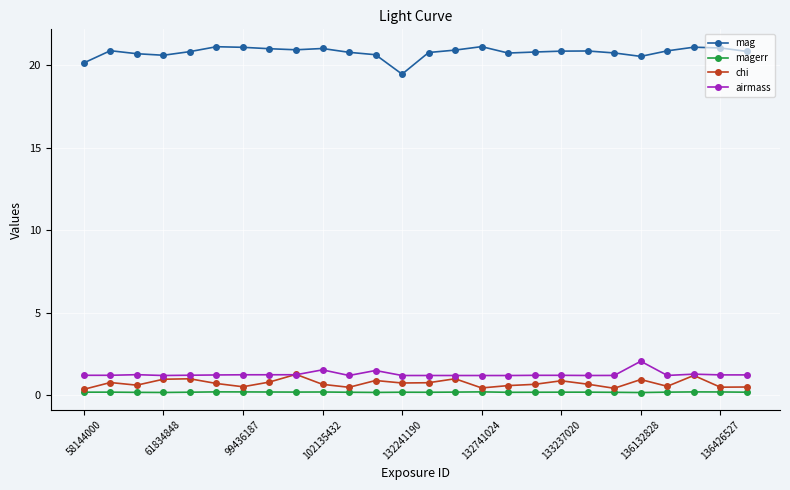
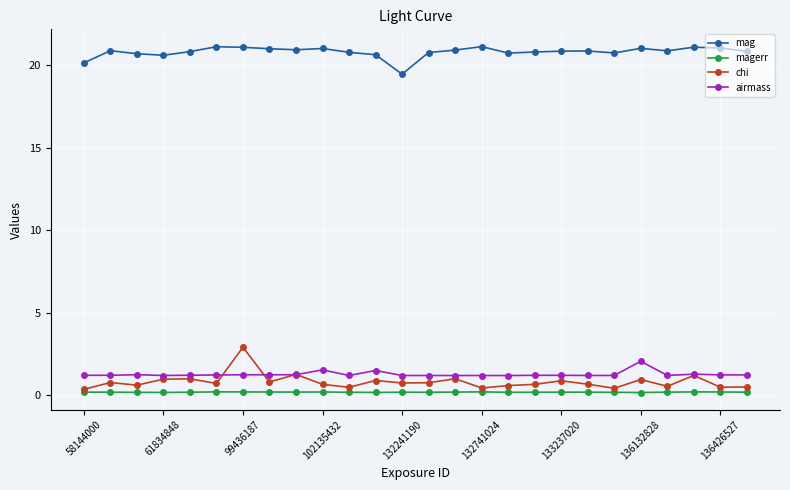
chi, 99436187: 0.5 -> 2.9
mag, 136132828: 20.5 -> 21.0
